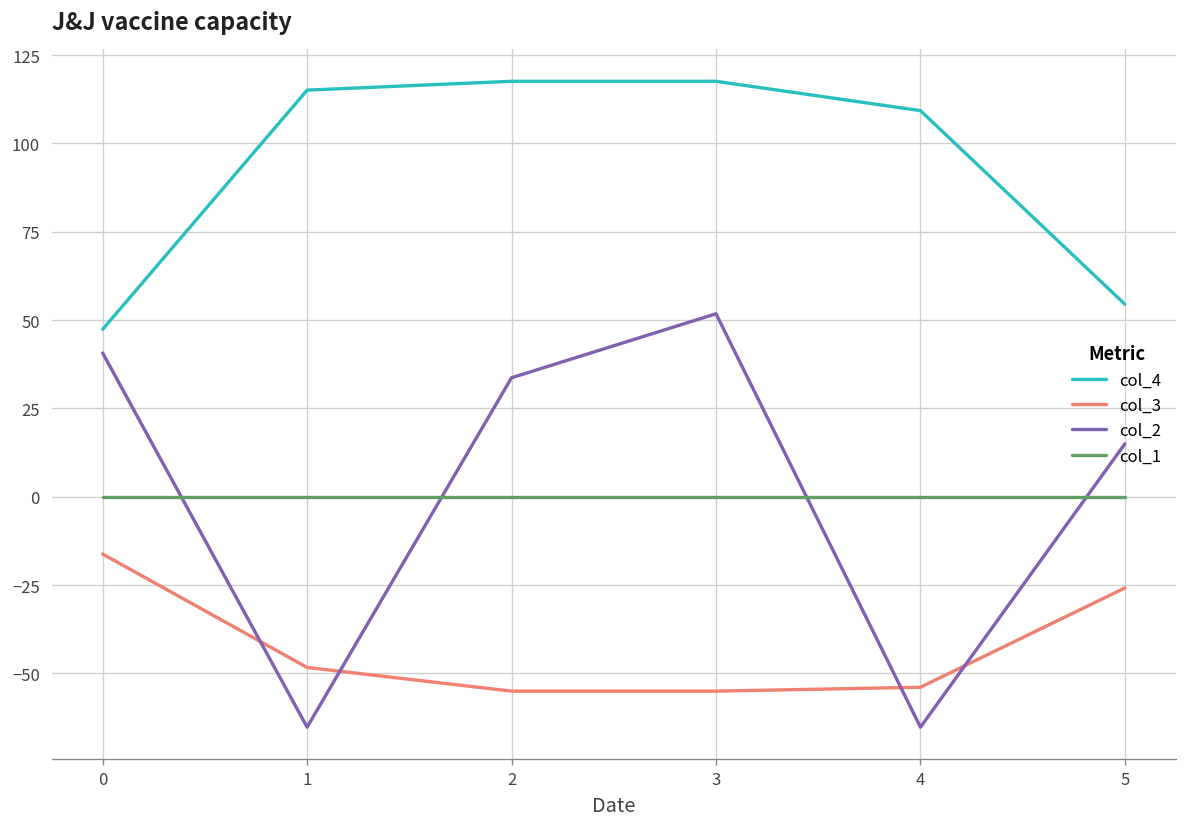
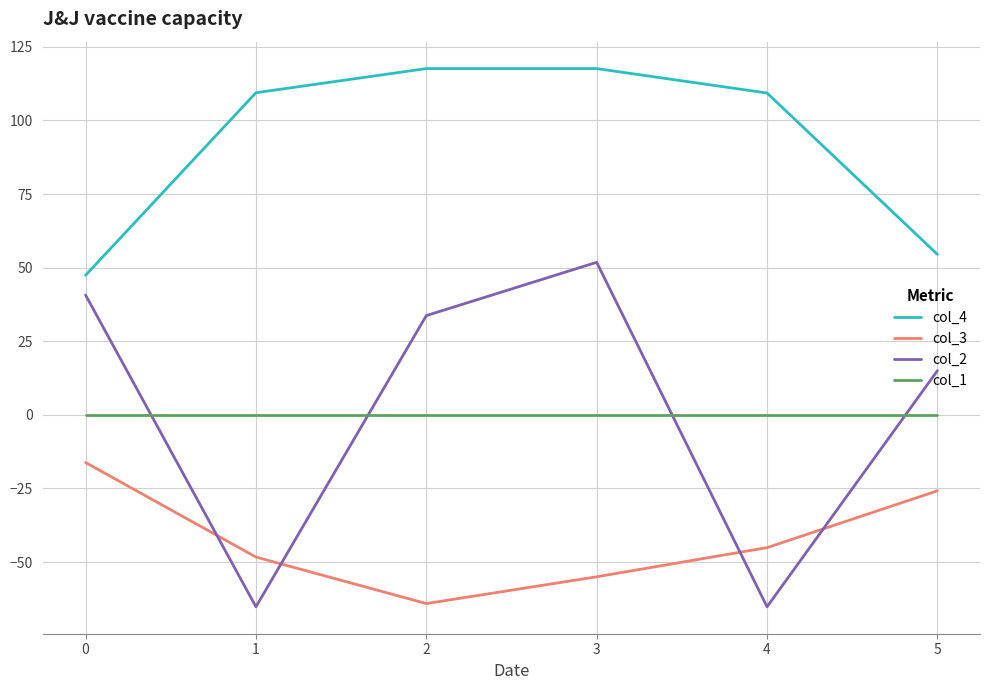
col_4, 1: 115 -> 109
col_3, 2: -55 -> -64
col_3, 4: -54 -> -45
